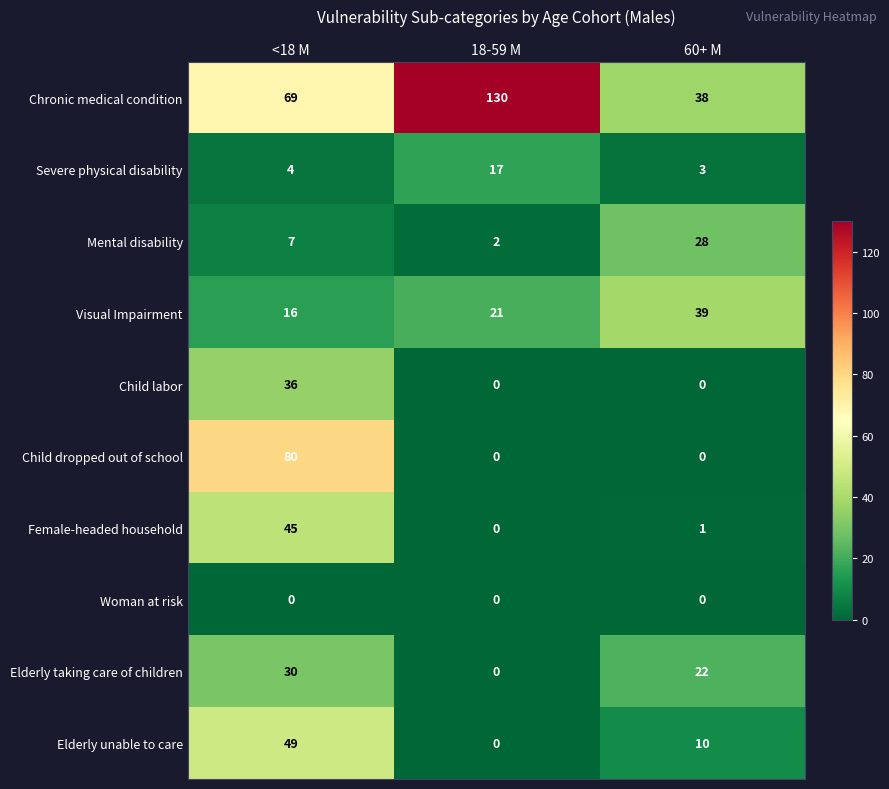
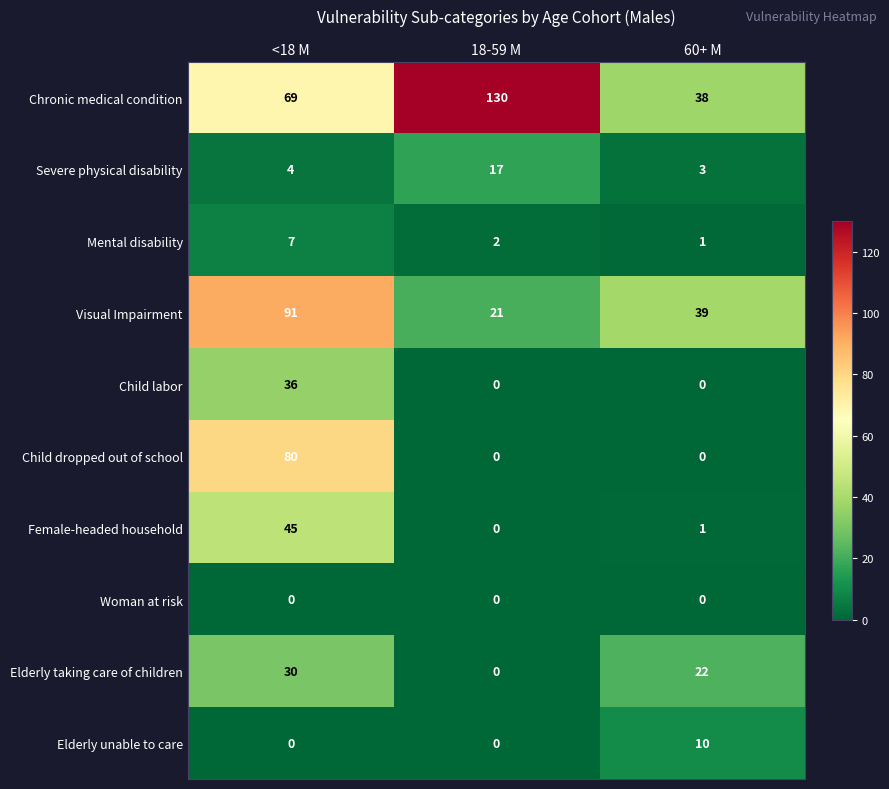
Mental disability, 60+ M: 28 -> 1
Visual Impairment, <18 M: 16 -> 91
Elderly unable to care, <18 M: 49 -> 0
